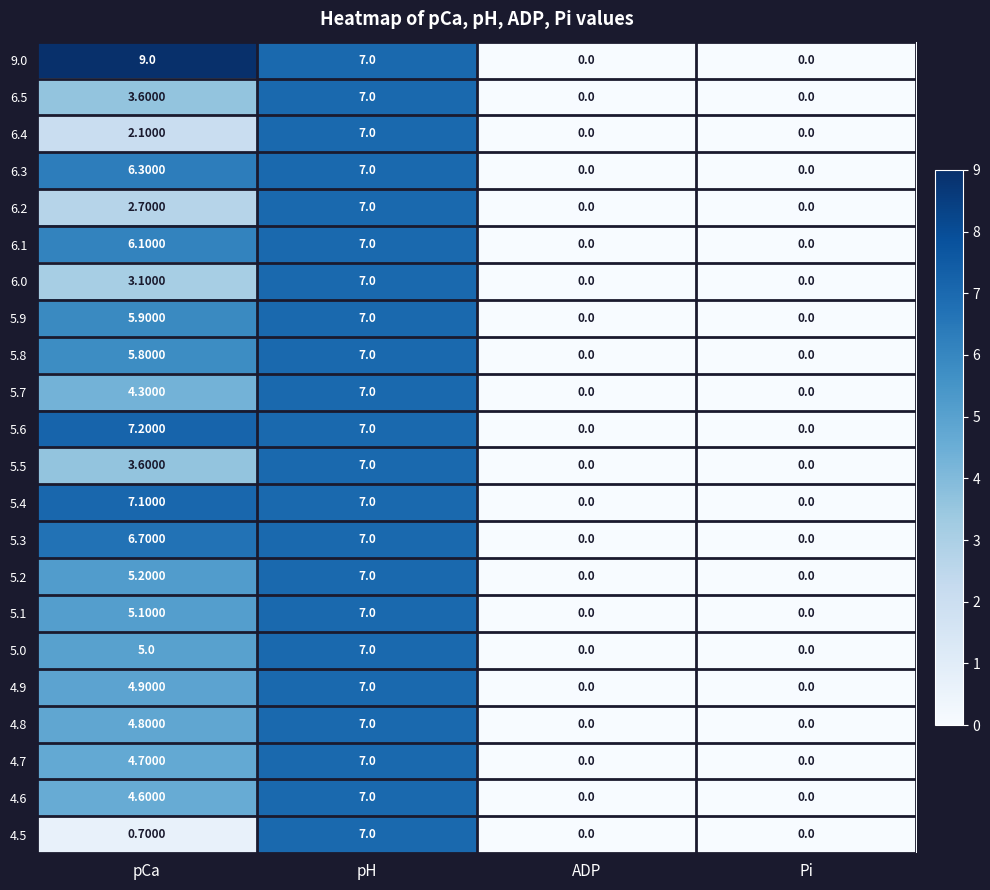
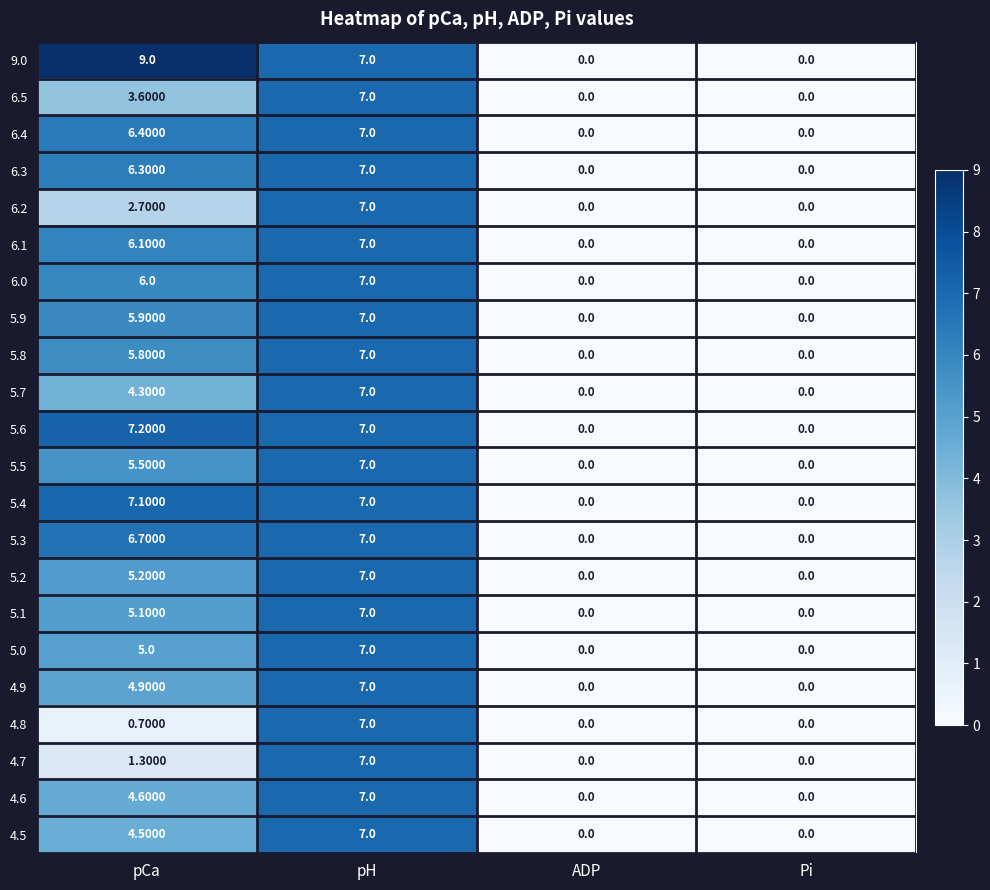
6.4, pCa: 2.1000 -> 6.4000
6.0, pCa: 3.1000 -> 6.0
5.5, pCa: 3.6000 -> 5.5000
4.8, pCa: 4.8000 -> 0.7000
4.7, pCa: 4.7000 -> 1.3000
4.5, pCa: 0.7000 -> 4.5000
